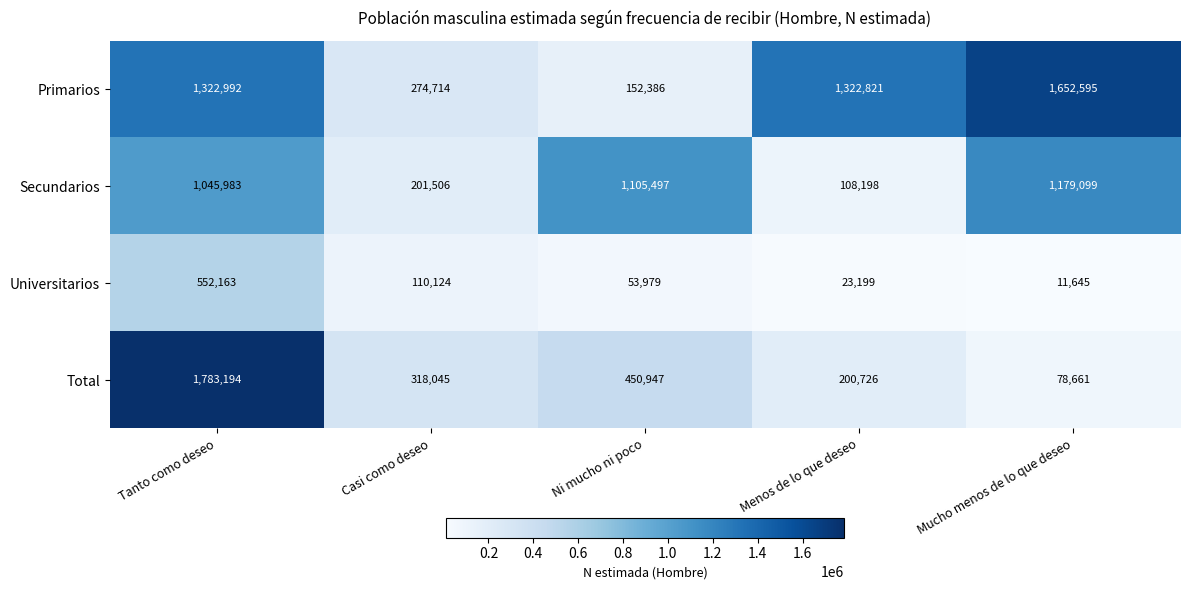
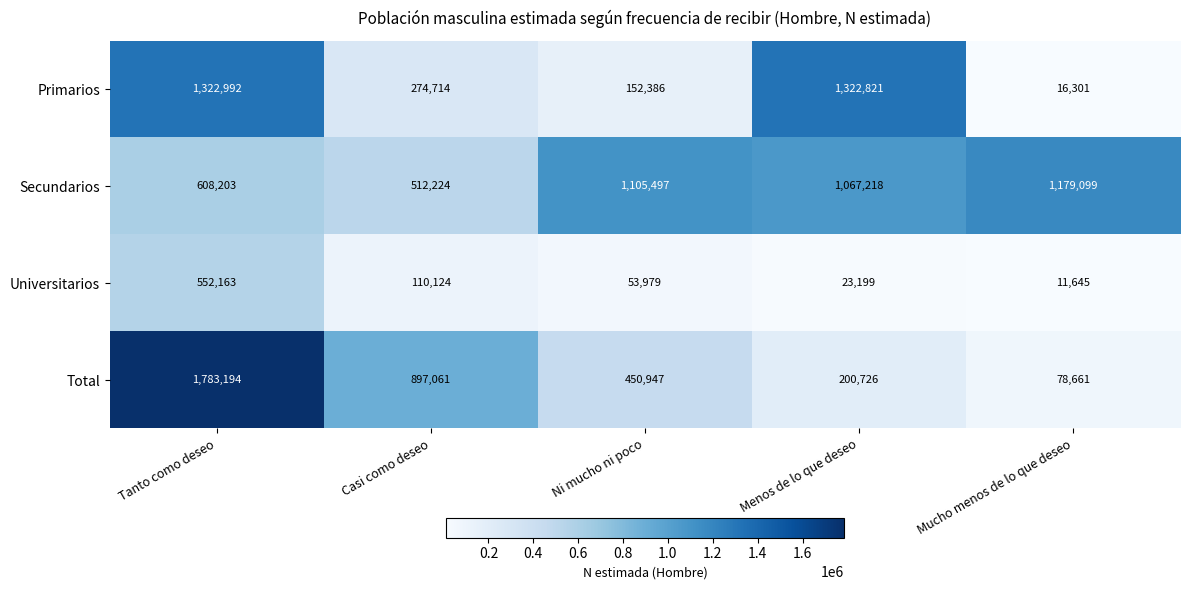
Primarios, Mucho menos de lo que deseo: 1,652,595 -> 16,301
Secundarios, Tanto como deseo: 1,045,983 -> 608,203
Secundarios, Casi como deseo: 201,506 -> 512,224
Secundarios, Menos de lo que deseo: 108,198 -> 1,067,218
Total, Casi como deseo: 318,045 -> 897,061
